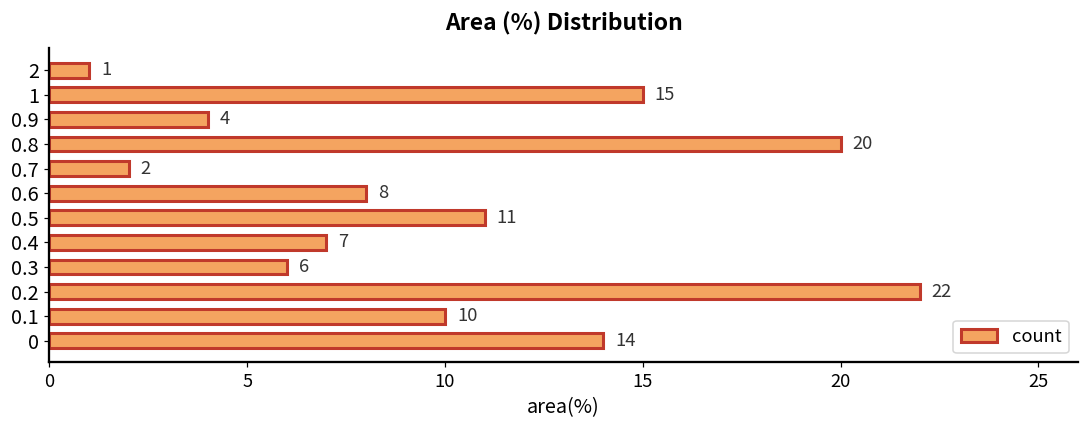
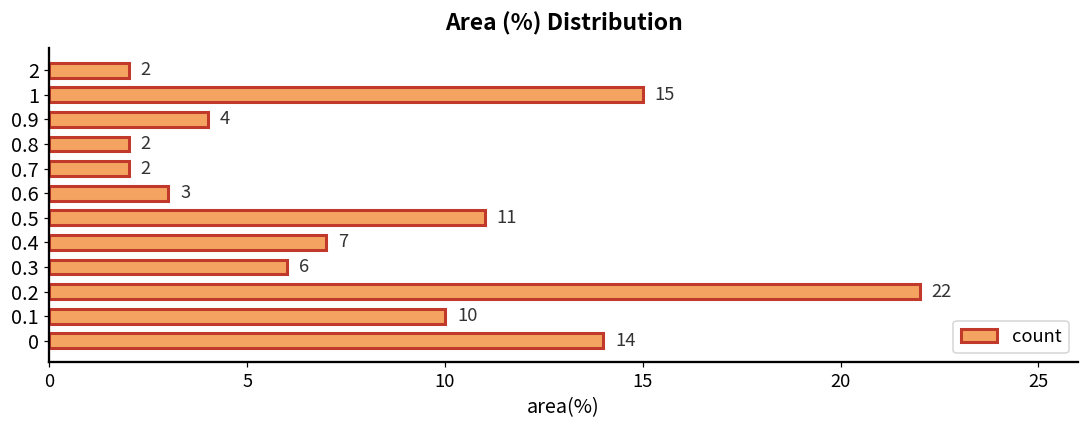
2: 1 -> 2
0.8: 20 -> 2
0.6: 8 -> 3
